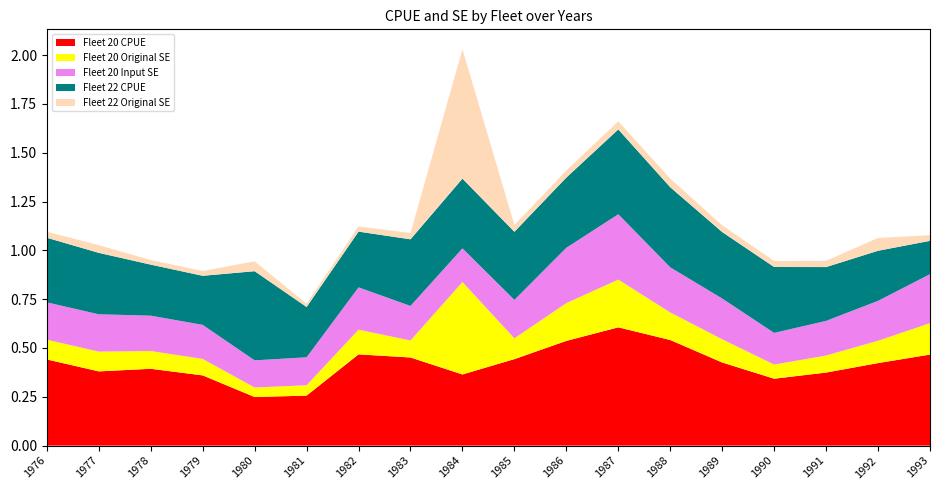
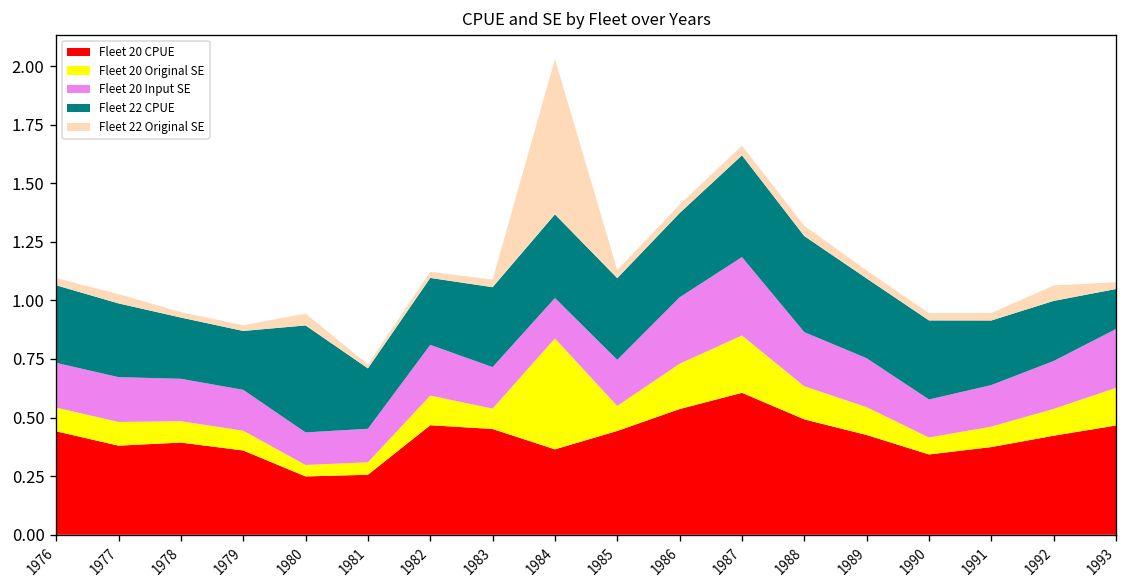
Fleet 20 CPUE, 1988: 0.54 -> 0.49
